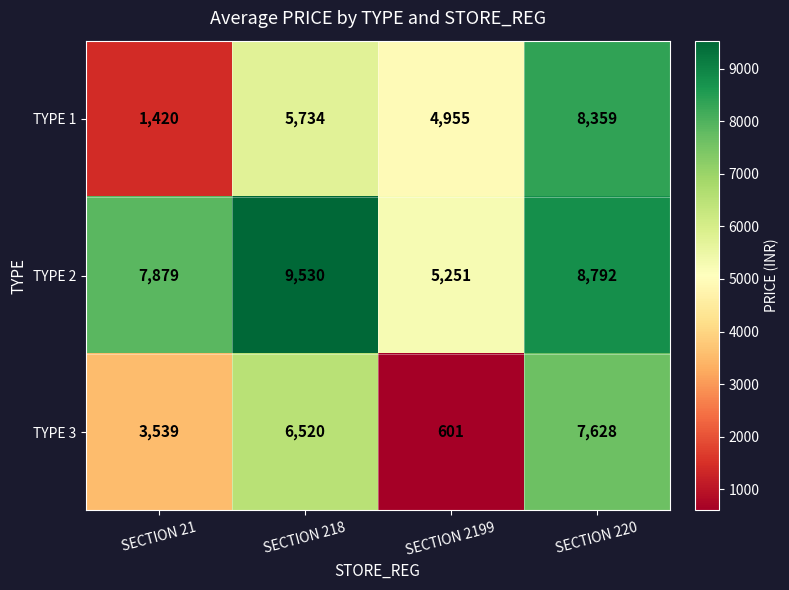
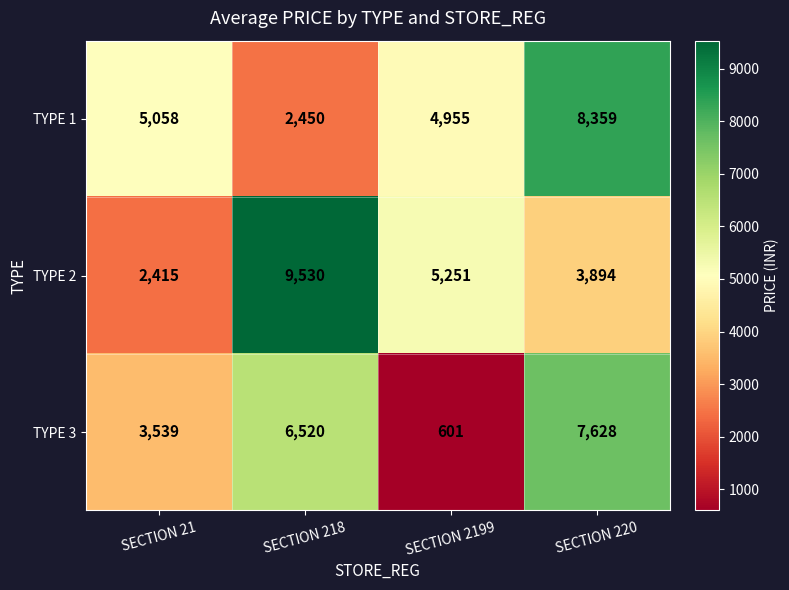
TYPE 1, SECTION 21: 1,420 -> 5,058
TYPE 1, SECTION 218: 5,734 -> 2,450
TYPE 2, SECTION 21: 7,879 -> 2,415
TYPE 2, SECTION 220: 8,792 -> 3,894
